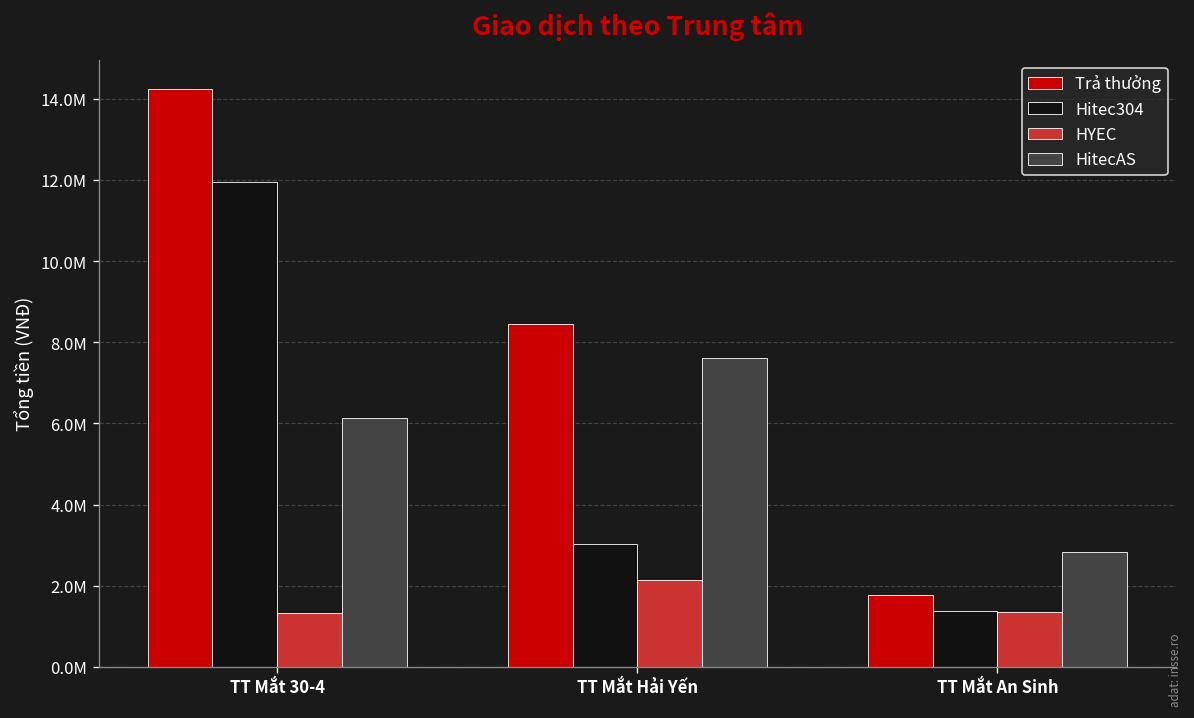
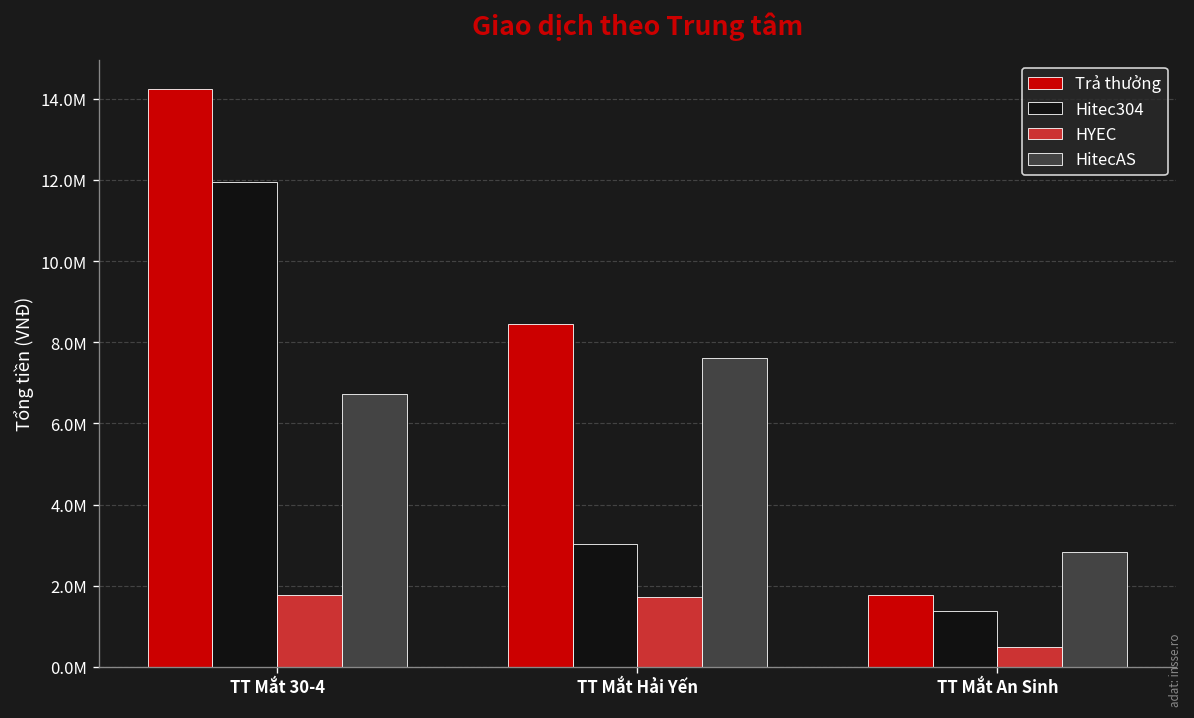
HYEC, TT Mắt 30-4: 1300000 -> 1800000
HitecAS, TT Mắt 30-4: 6100000 -> 6700000
HYEC, TT Mắt Hải Yến: 2100000 -> 1700000
HYEC, TT Mắt An Sinh: 1400000 -> 500000
